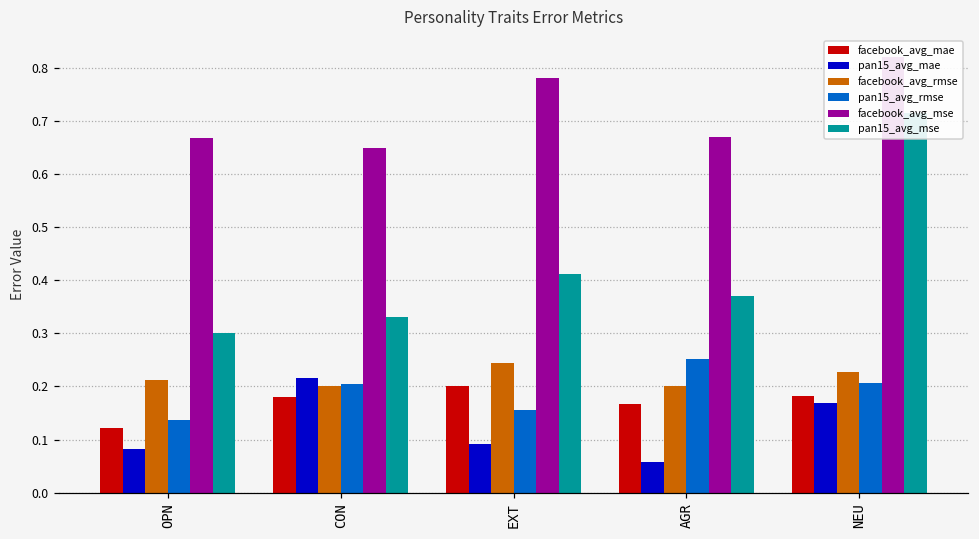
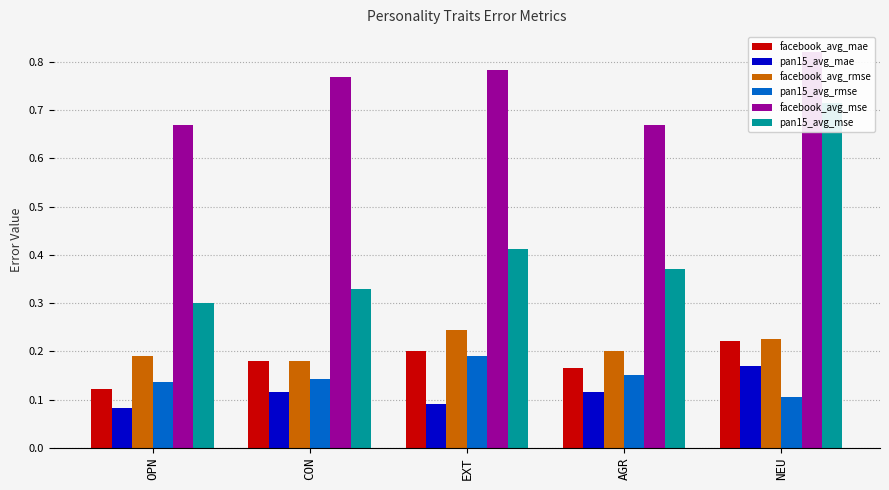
facebook_avg_rmse, OPN: 0.21 -> 0.19
pan15_avg_mae, CON: 0.22 -> 0.12
facebook_avg_rmse, CON: 0.20 -> 0.18
pan15_avg_rmse, CON: 0.20 -> 0.14
facebook_avg_mse, CON: 0.65 -> 0.77
pan15_avg_rmse, EXT: 0.16 -> 0.19
pan15_avg_mae, AGR: 0.06 -> 0.12
pan15_avg_rmse, AGR: 0.25 -> 0.15
facebook_avg_mae, NEU: 0.18 -> 0.22
pan15_avg_rmse, NEU: 0.21 -> 0.11
